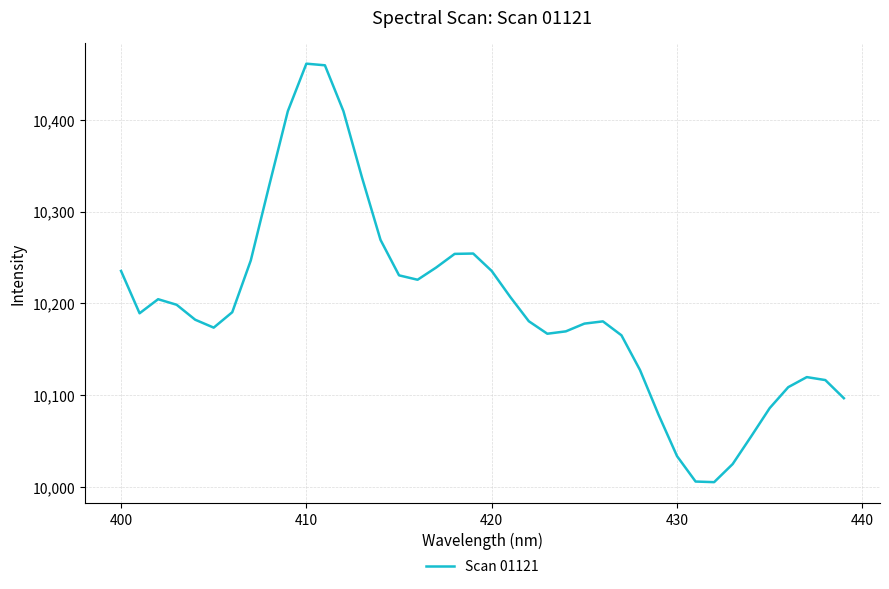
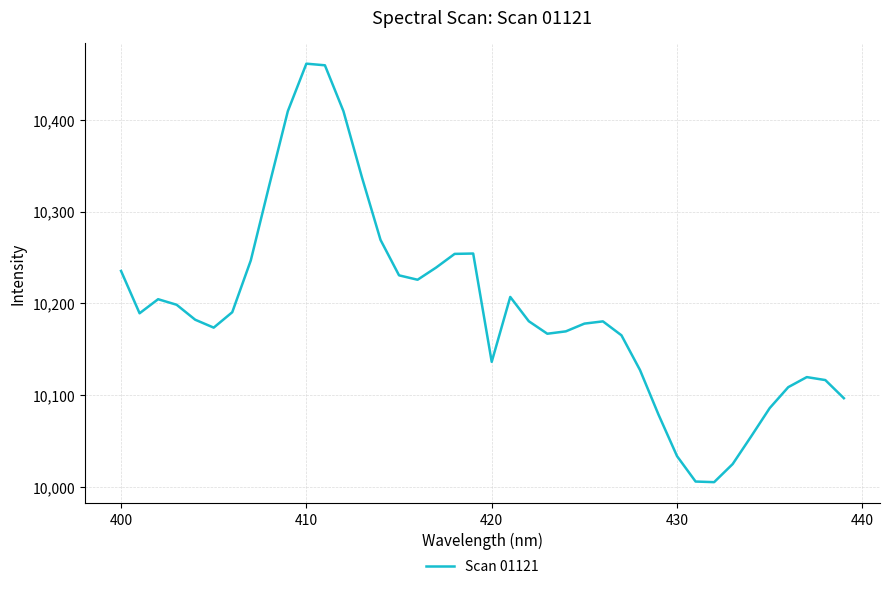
420: 10,240 -> 10,140
